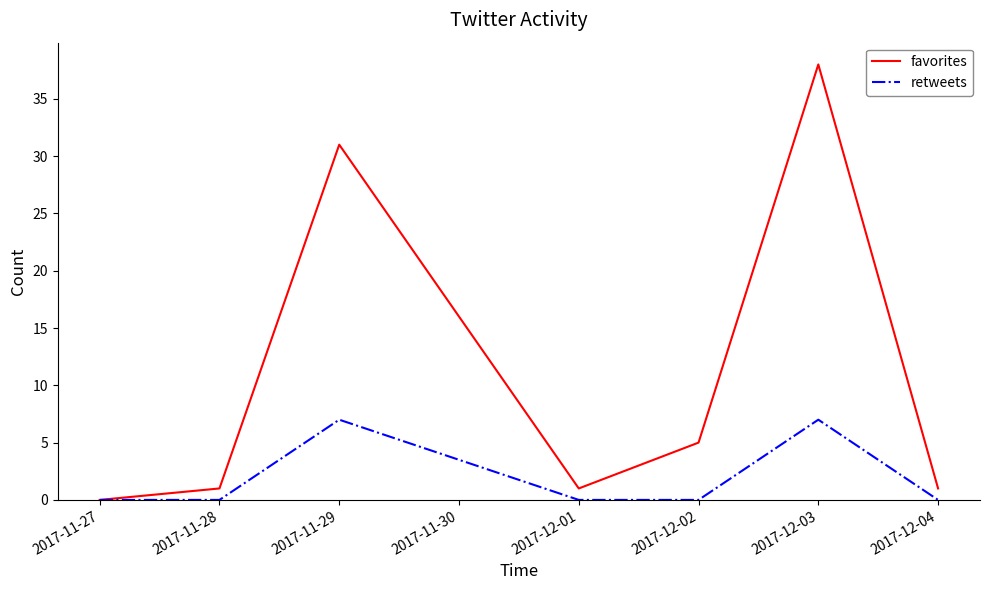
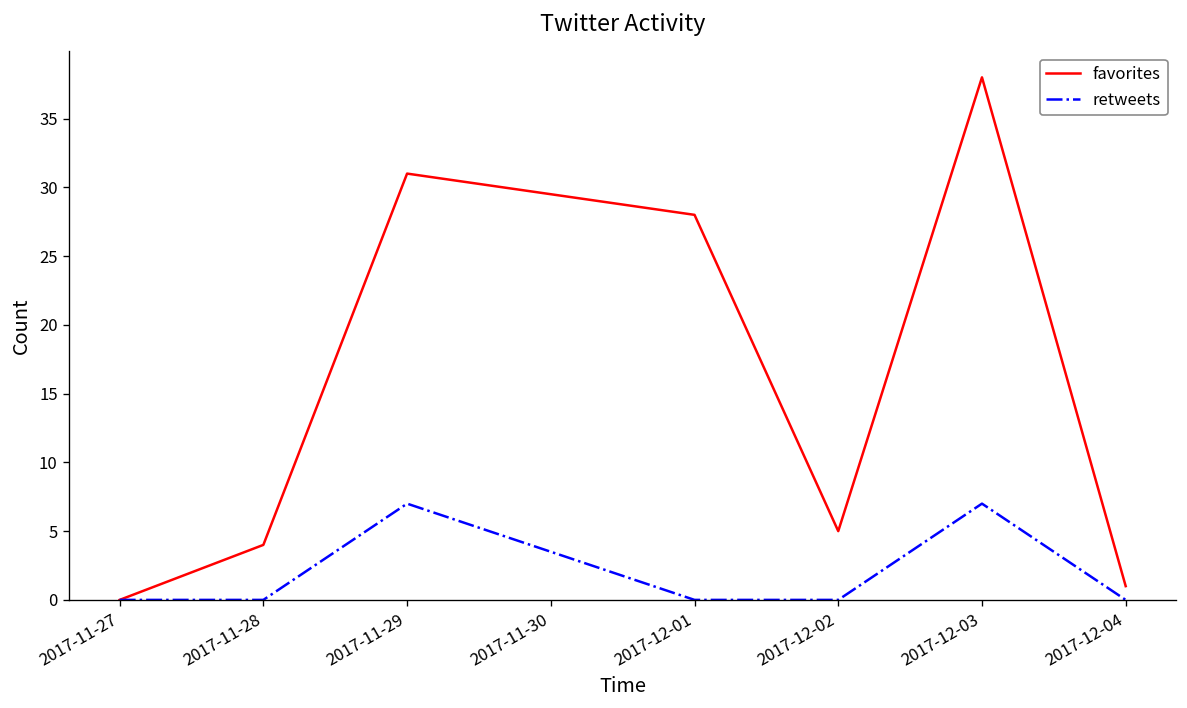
favorites, 2017-11-28: 1 -> 4
favorites, 2017-12-01: 1 -> 28
